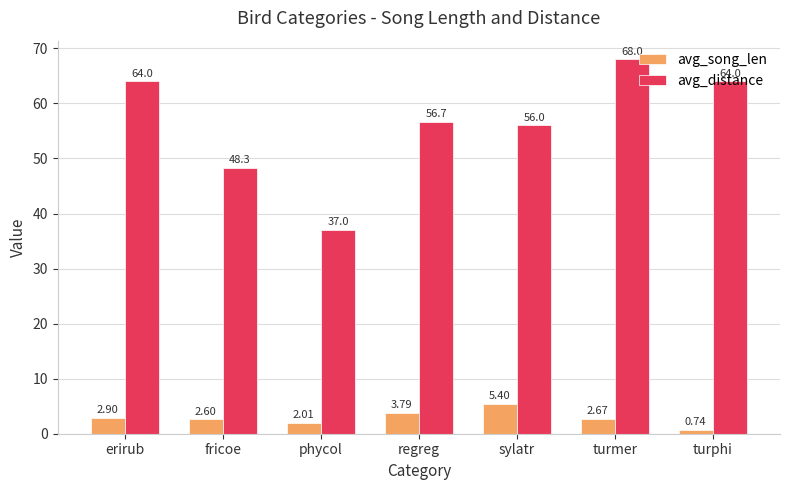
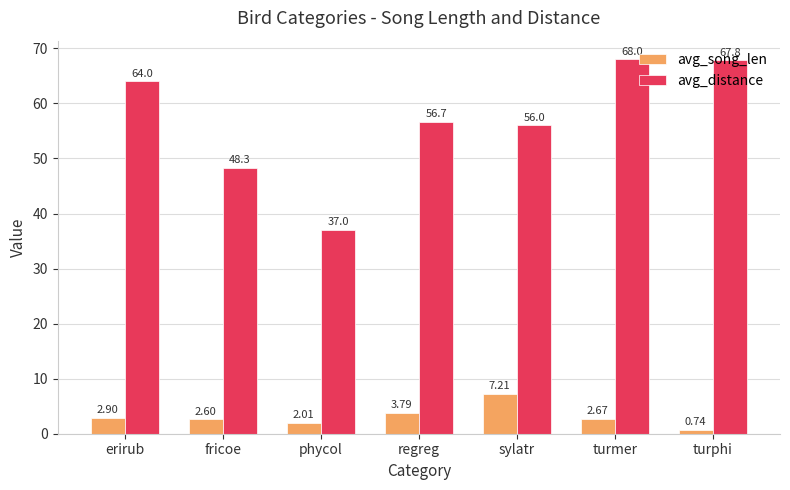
avg_song_len, sylatr: 5.40 -> 7.21
avg_distance, turphi: 64.0 -> 67.8
